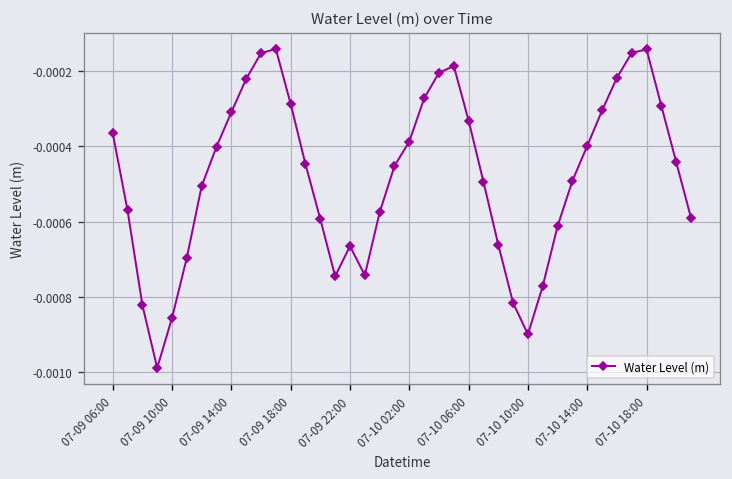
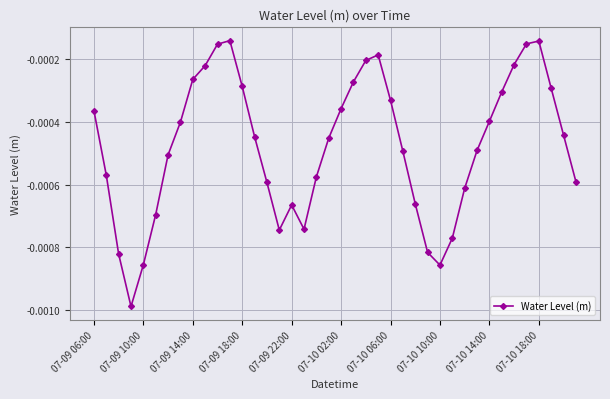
07-09 14:00: -0.00031 -> -0.00027
07-10 02:00: -0.00039 -> -0.00036
07-10 10:00: -0.00090 -> -0.00086
